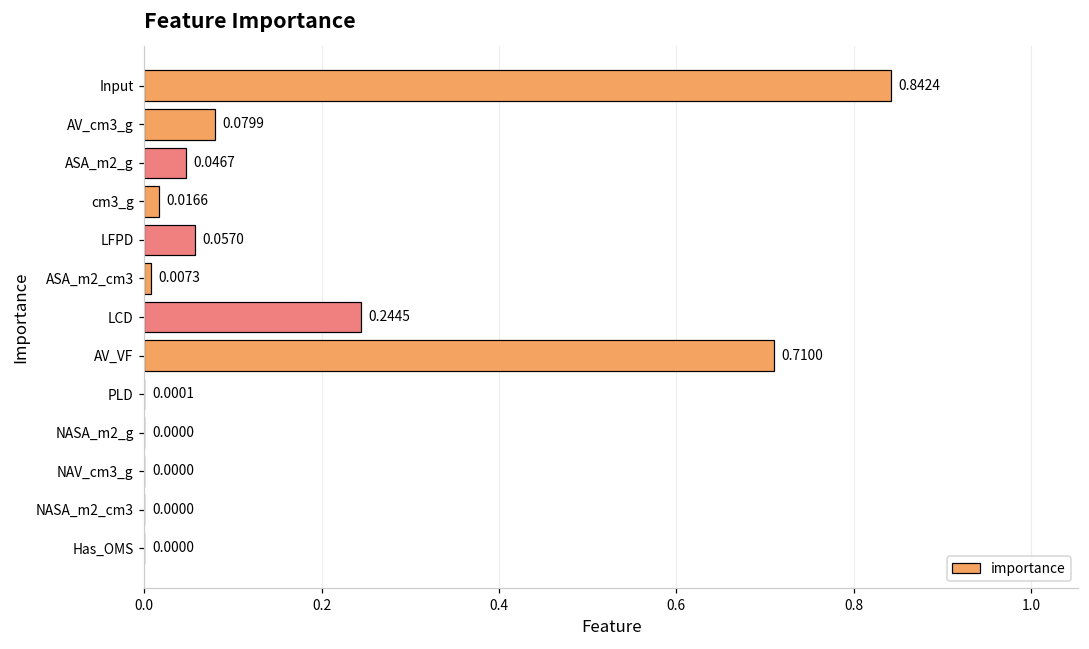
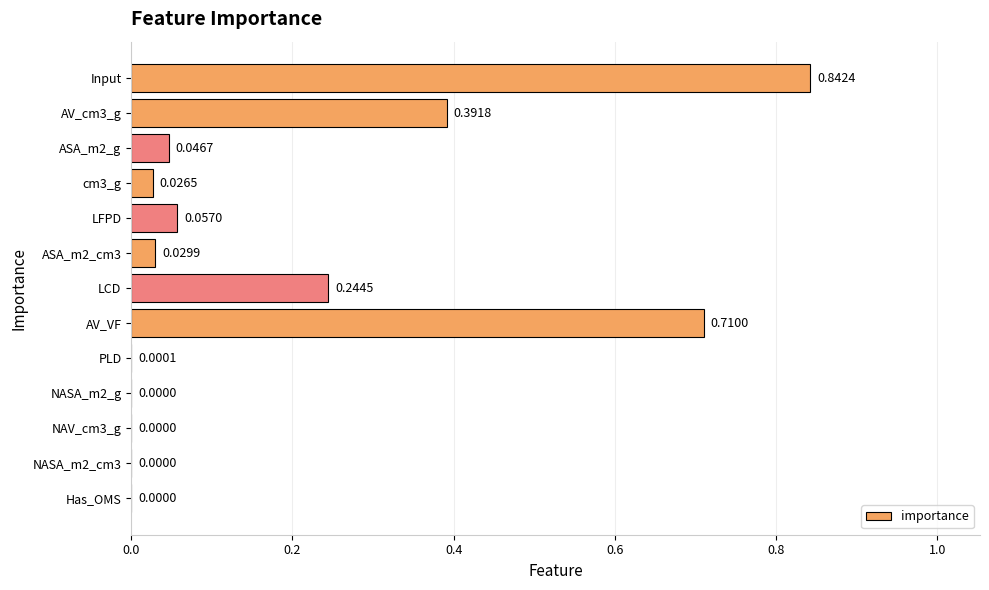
AV_cm3_g: 0.0799 -> 0.3918
cm3_g: 0.0166 -> 0.0265
ASA_m2_cm3: 0.0073 -> 0.0299
